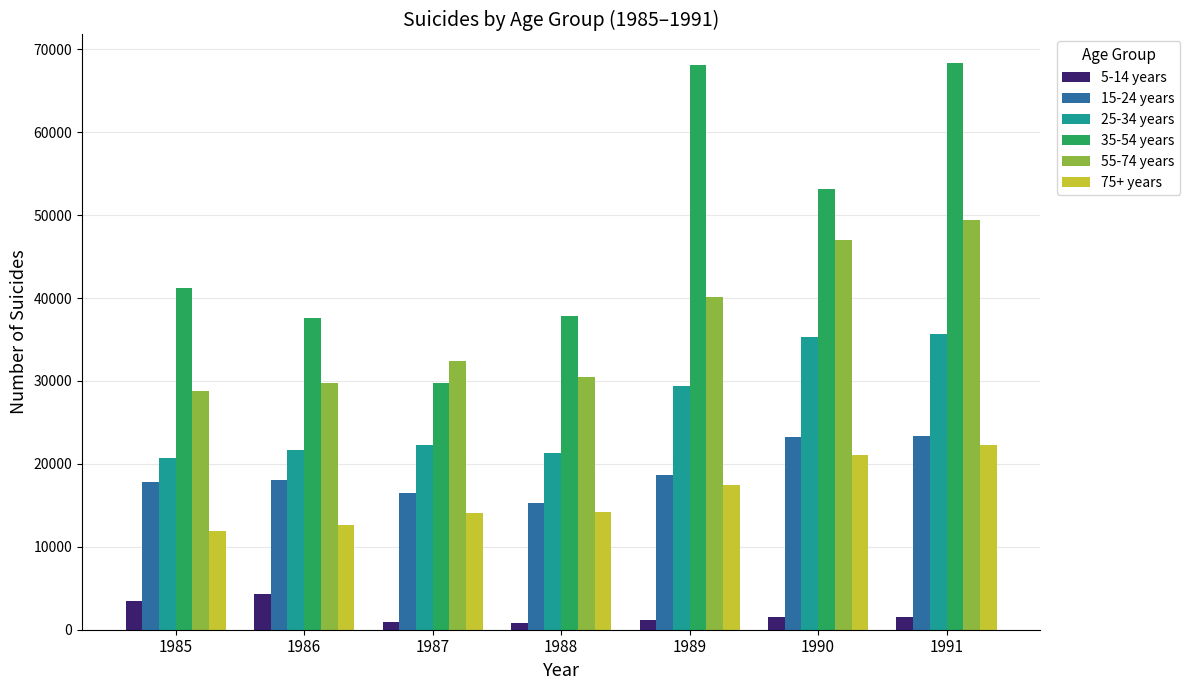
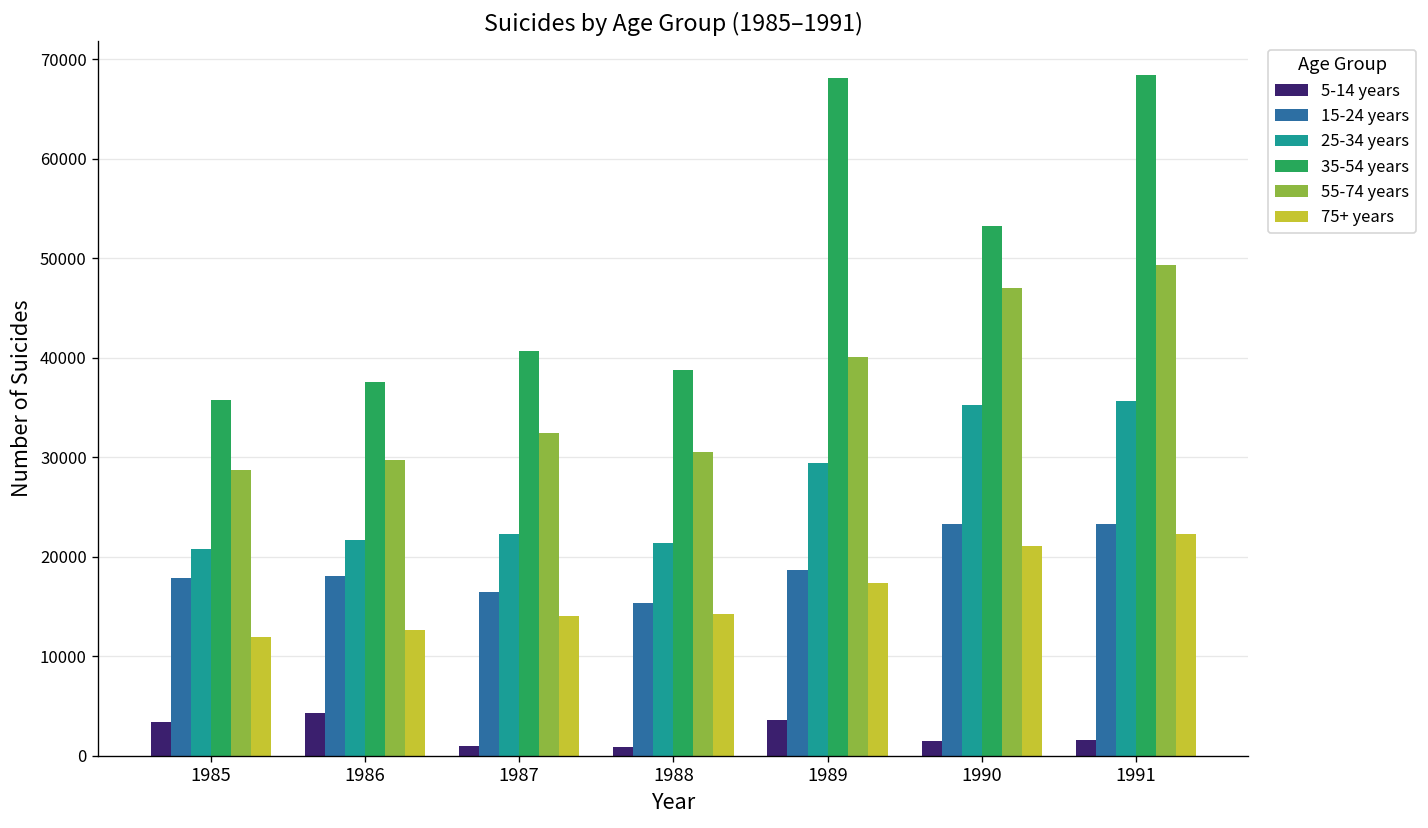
35-54 years, 1985: 41000 -> 36000
35-54 years, 1987: 30000 -> 41000
35-54 years, 1988: 38000 -> 39000
5-14 years, 1989: 1000 -> 4000
